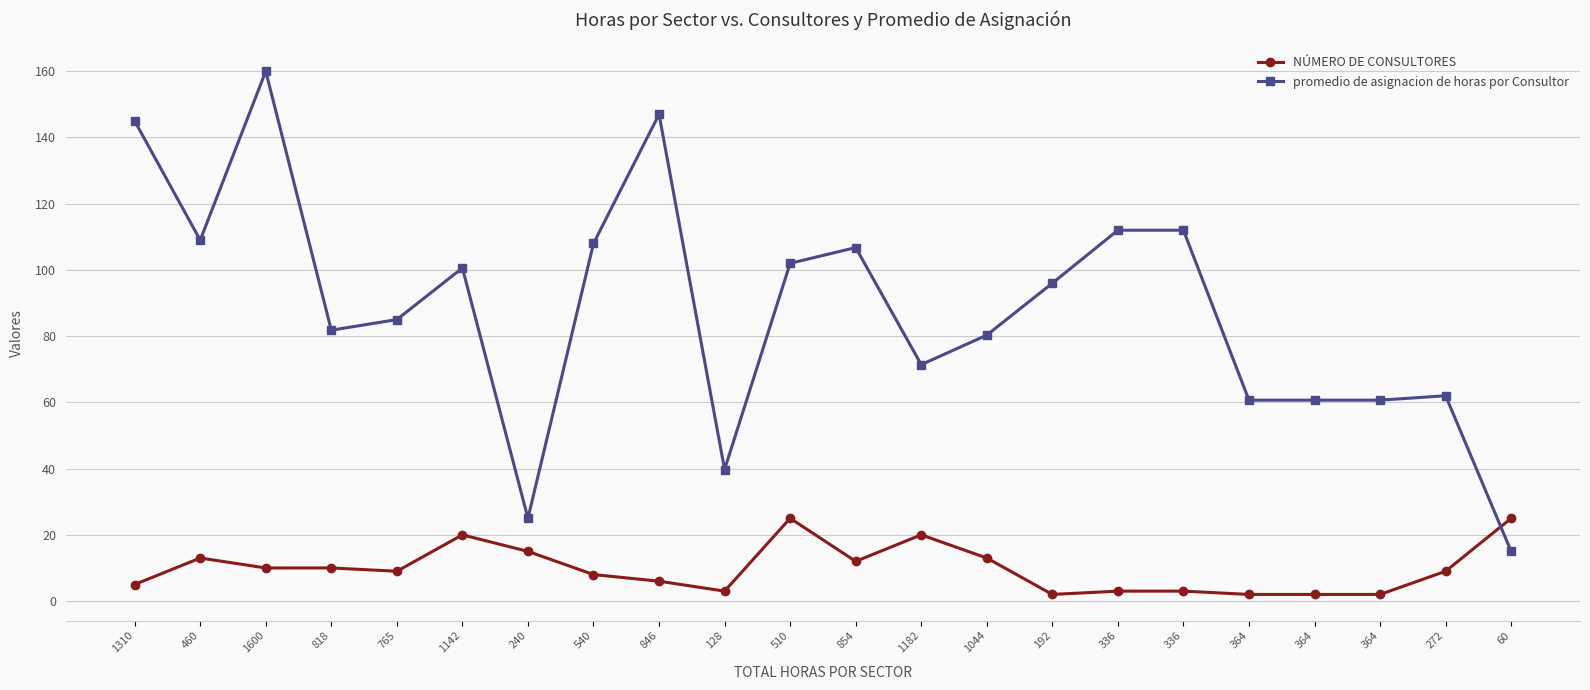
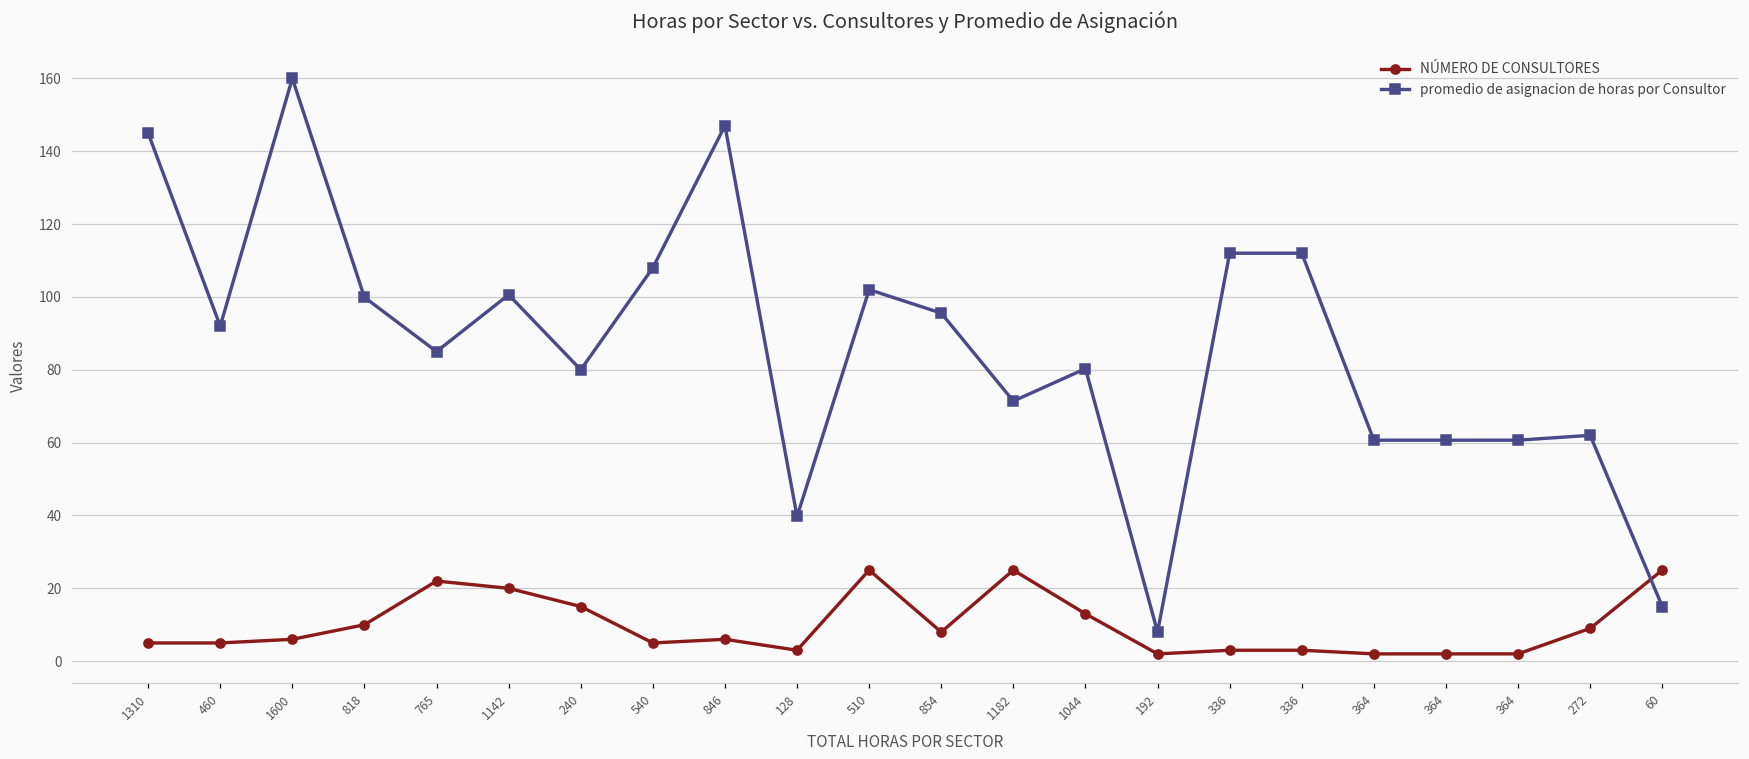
NÚMERO DE CONSULTORES, 460: 13 -> 5
promedio de asignacion de horas por Consultor, 460: 109 -> 92
NÚMERO DE CONSULTORES, 1600: 10 -> 6
promedio de asignacion de horas por Consultor, 818: 82 -> 100
NÚMERO DE CONSULTORES, 765: 9 -> 22
promedio de asignacion de horas por Consultor, 240: 25 -> 80
NÚMERO DE CONSULTORES, 540: 8 -> 5
NÚMERO DE CONSULTORES, 854: 12 -> 8
promedio de asignacion de horas por Consultor, 854: 107 -> 96
NÚMERO DE CONSULTORES, 1182: 20 -> 25
promedio de asignacion de horas por Consultor, 192: 96 -> 8
